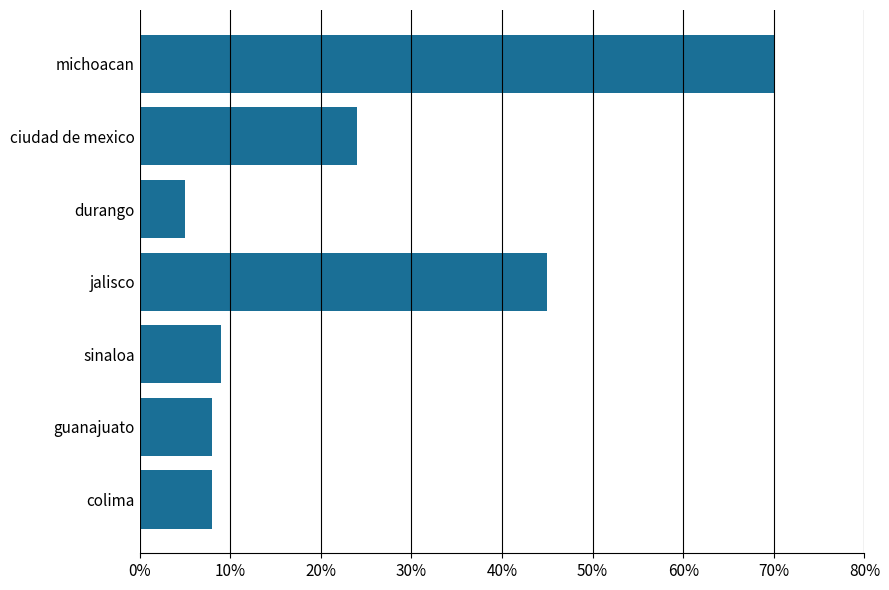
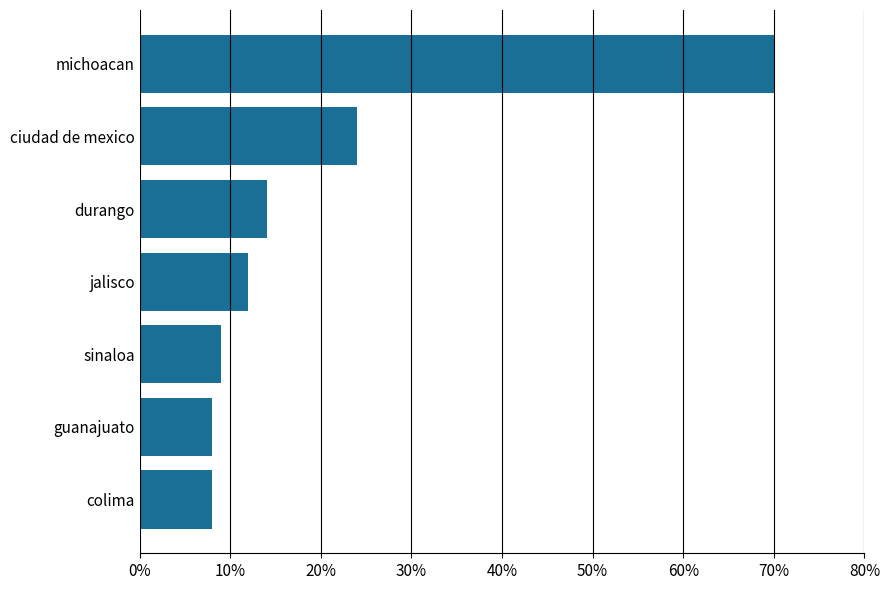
durango: 5% -> 14%
jalisco: 45% -> 12%
